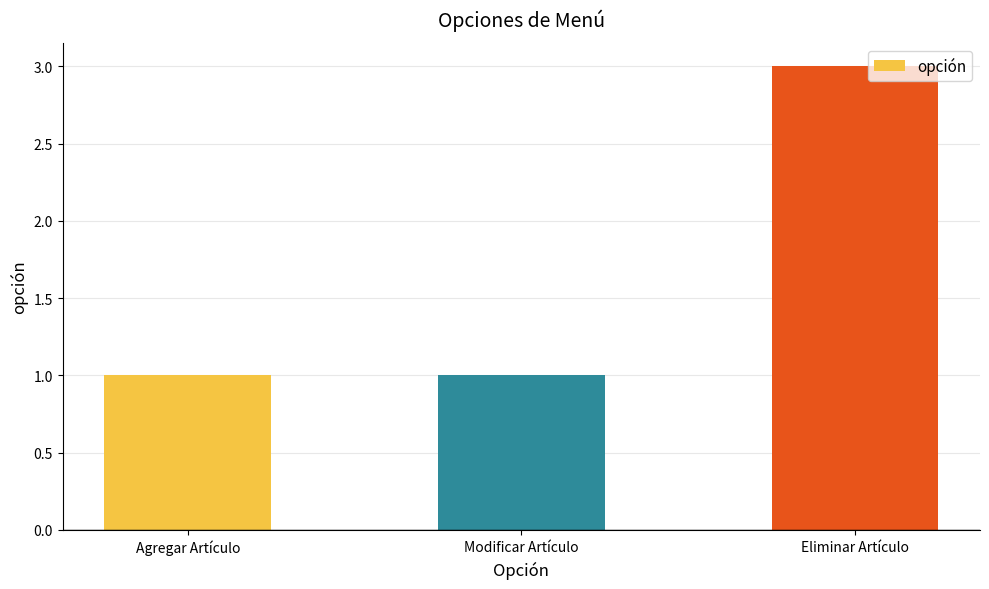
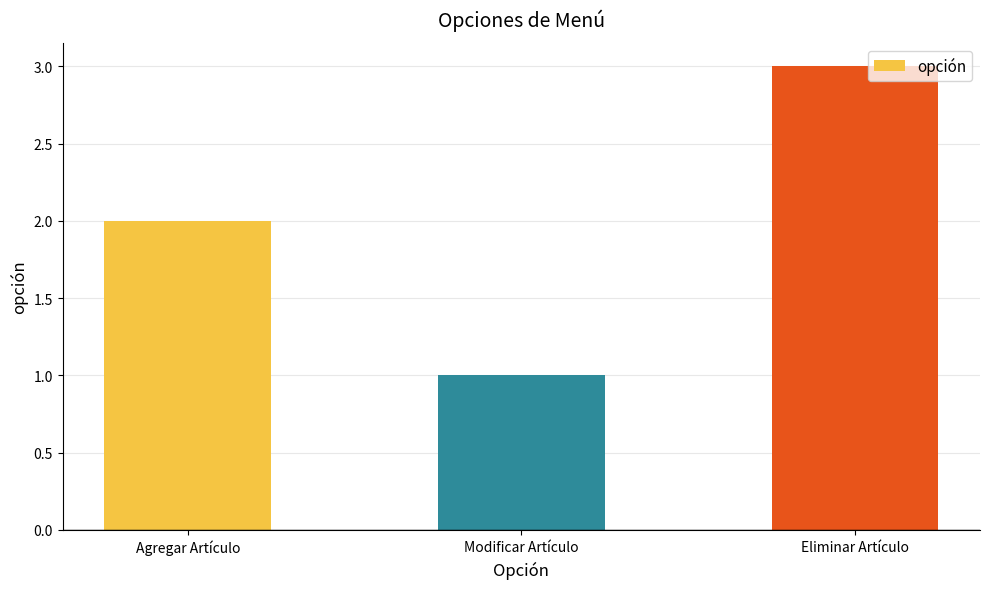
Agregar Artículo: 1 -> 2
